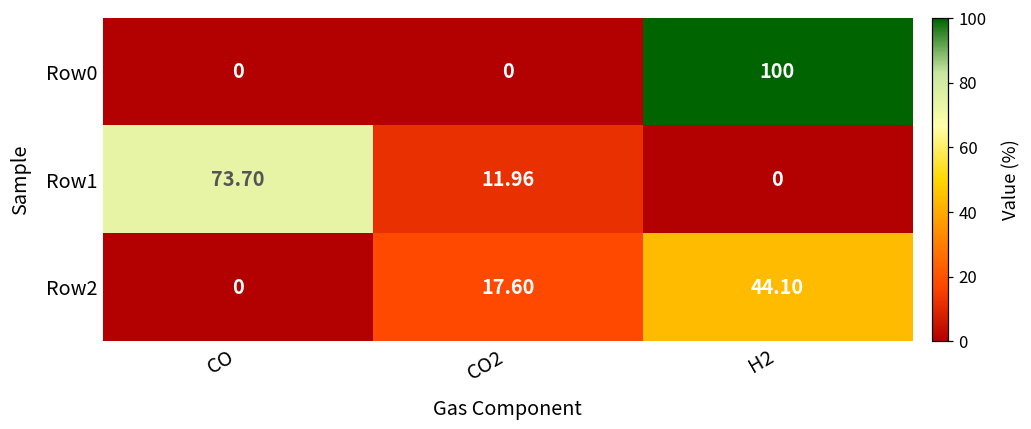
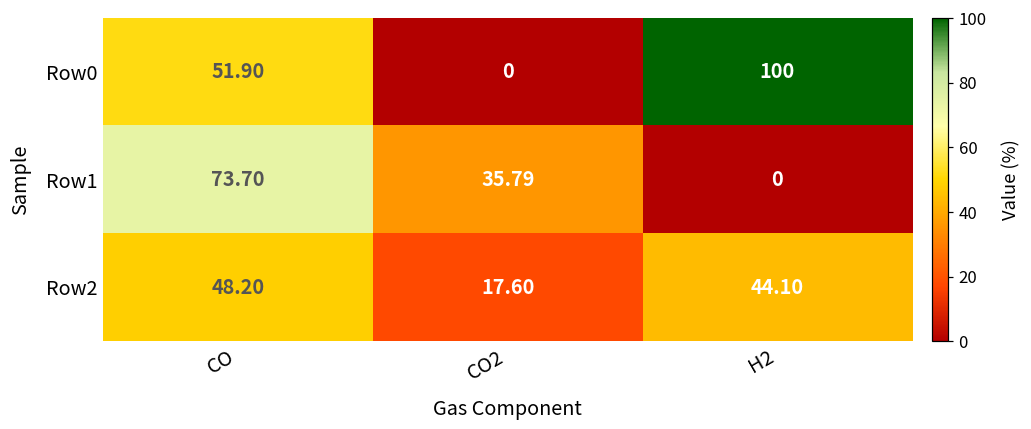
Row0, CO: 0 -> 51.90
Row1, CO2: 11.96 -> 35.79
Row2, CO: 0 -> 48.20
